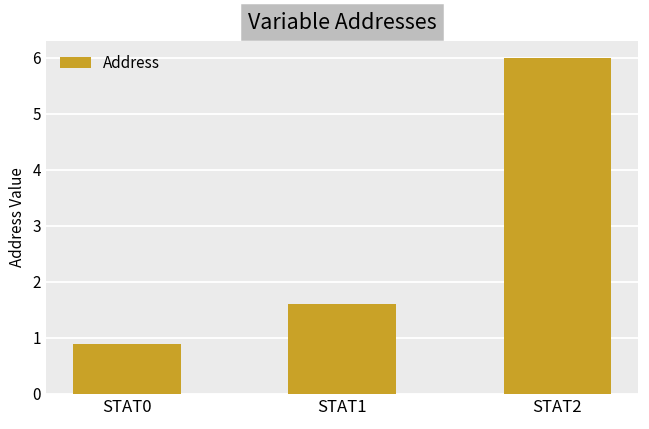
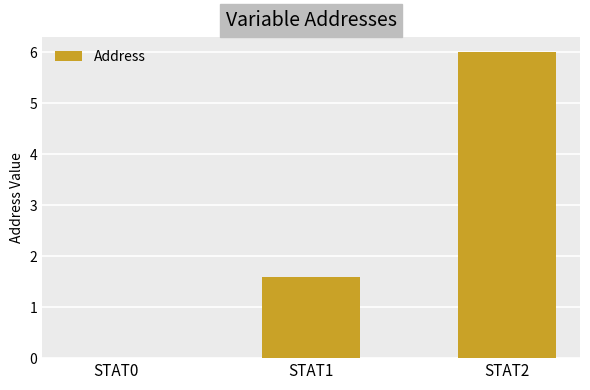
STAT0: 0.9 -> 0.0
